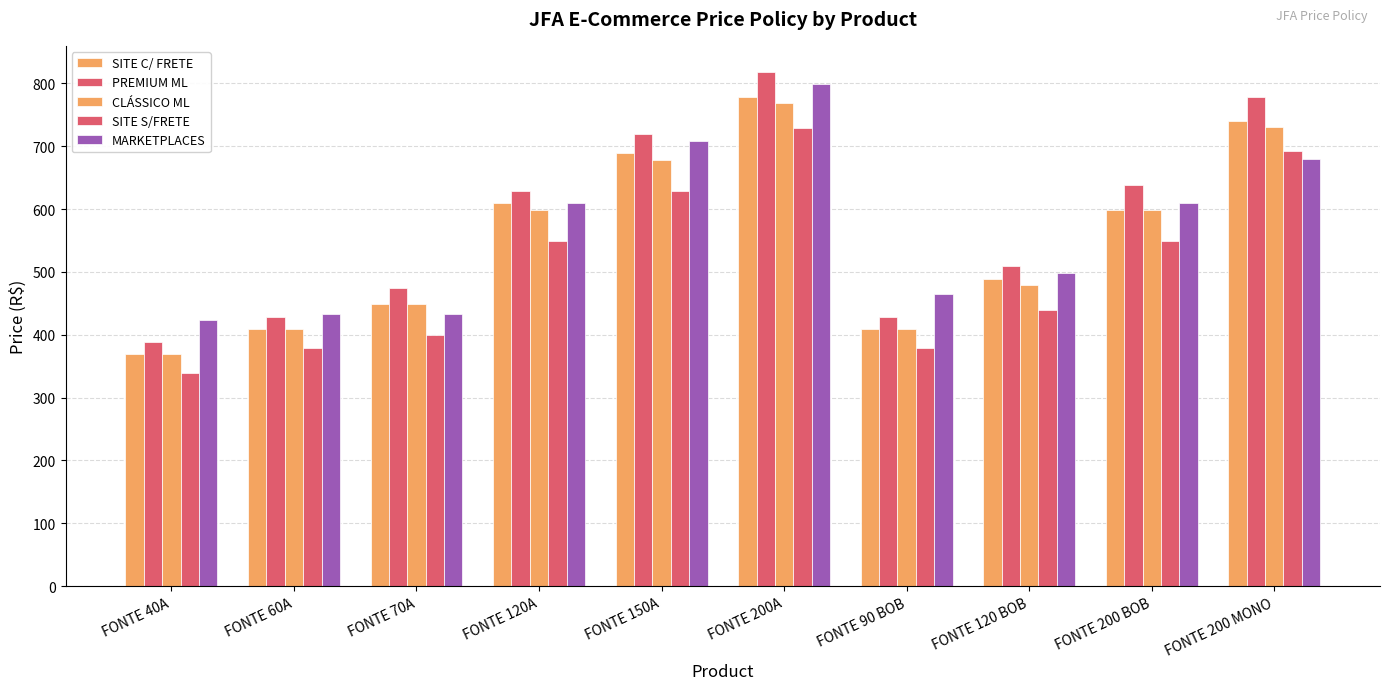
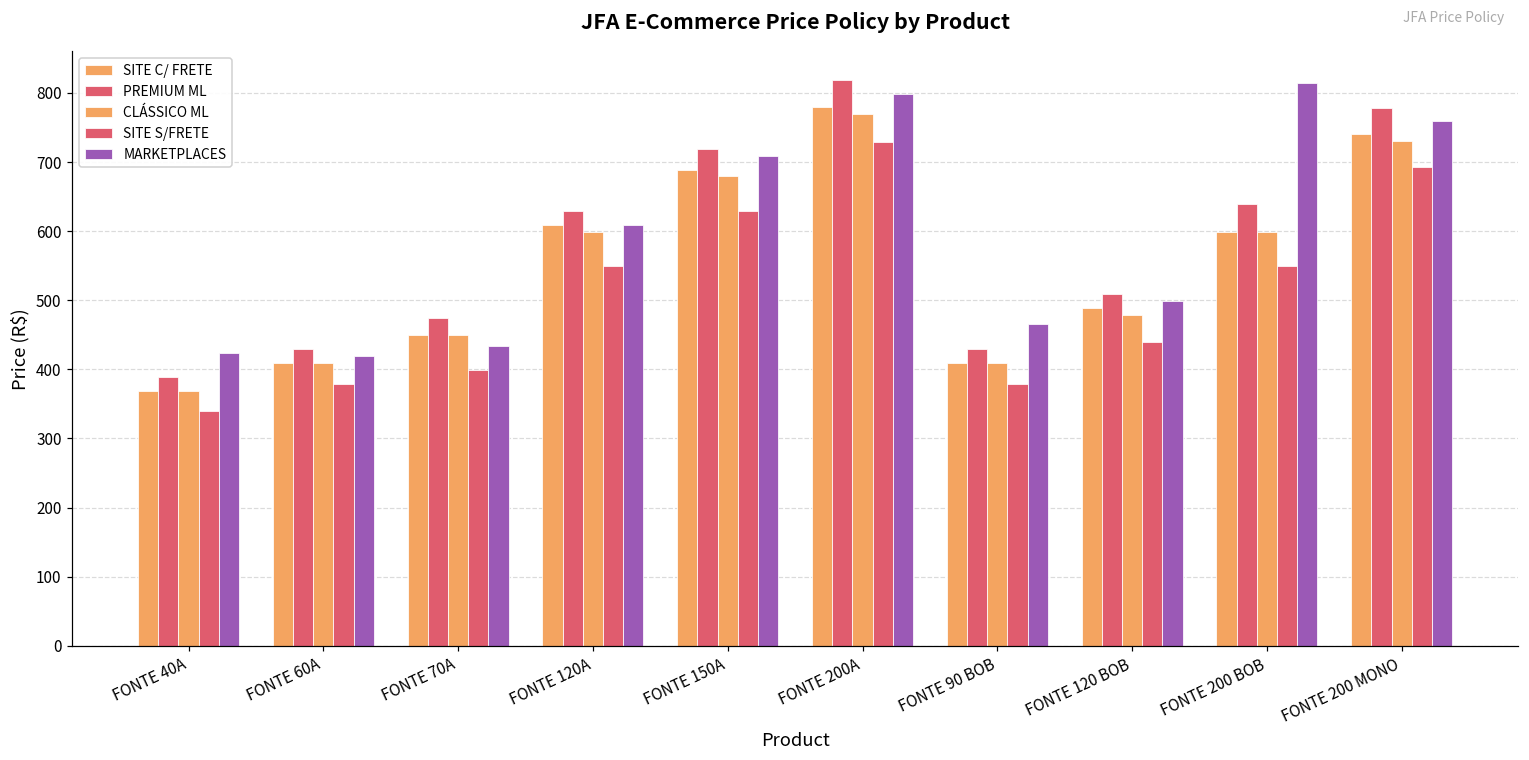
MARKETPLACES, FONTE 60A: 430 -> 420
MARKETPLACES, FONTE 200 BOB: 610 -> 810
MARKETPLACES, FONTE 200 MONO: 680 -> 760
